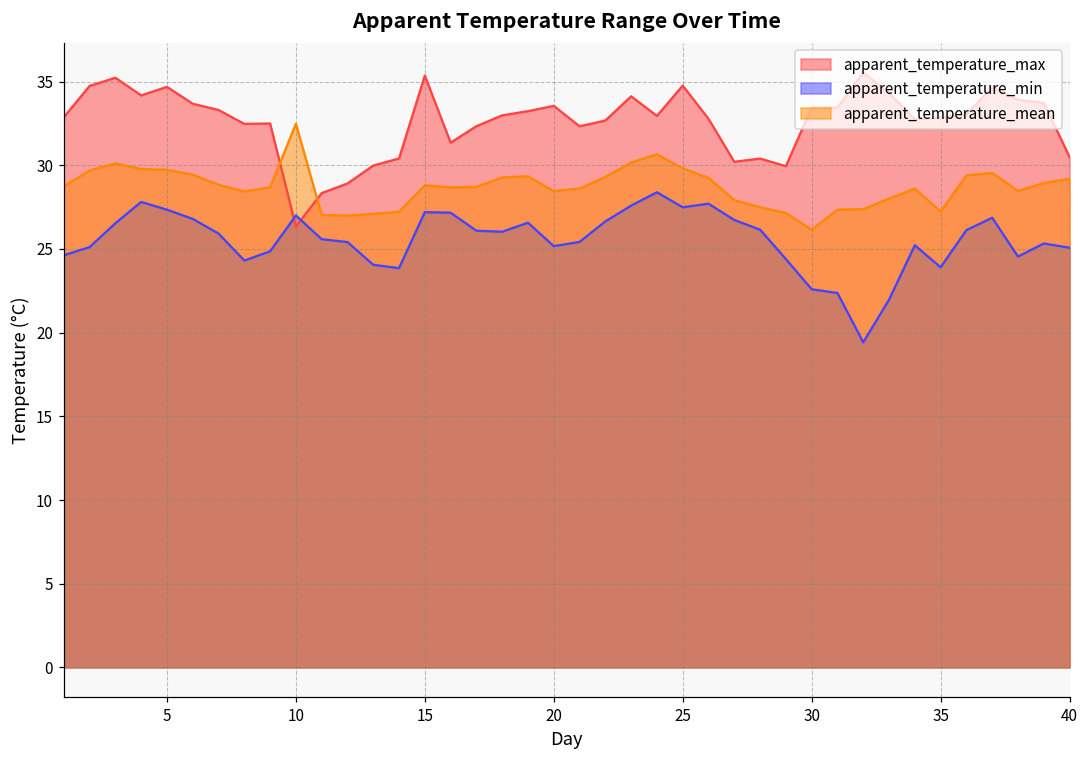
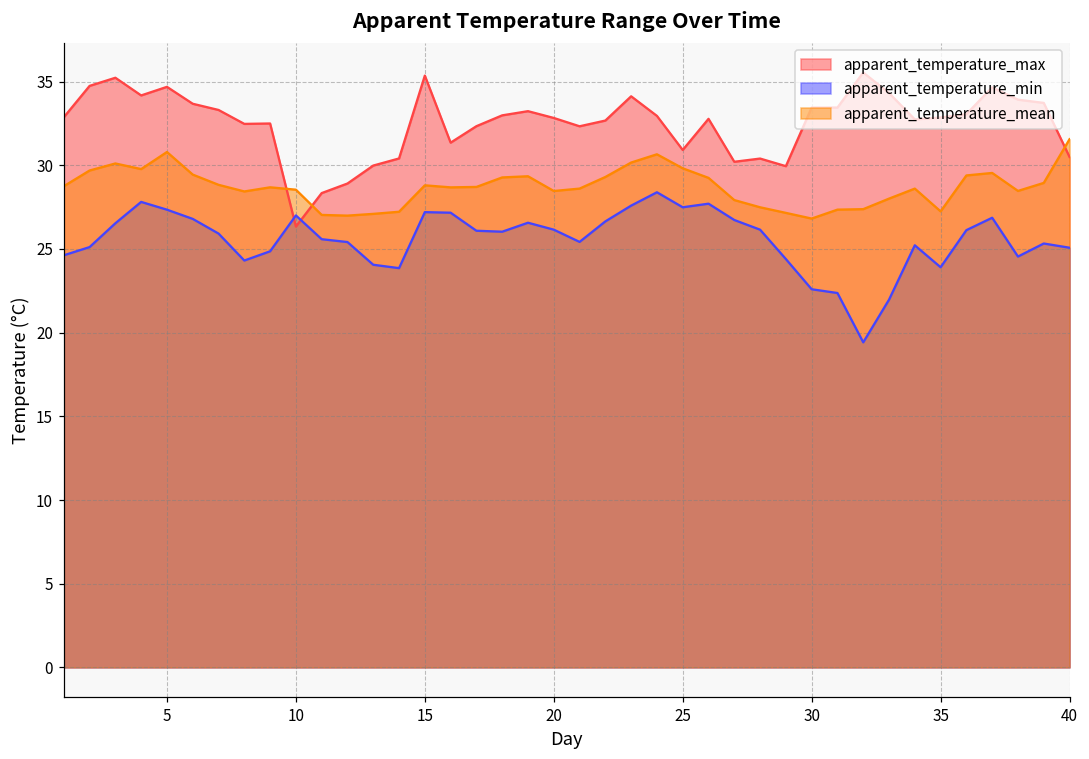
apparent_temperature_mean, 5: 29.7 -> 30.8
apparent_temperature_mean, 10: 32.5 -> 28.5
apparent_temperature_max, 20: 33.6 -> 32.8
apparent_temperature_min, 20: 25.2 -> 26.2
apparent_temperature_max, 25: 34.8 -> 30.9
apparent_temperature_mean, 30: 26.2 -> 26.8
apparent_temperature_mean, 40: 29.2 -> 31.6
